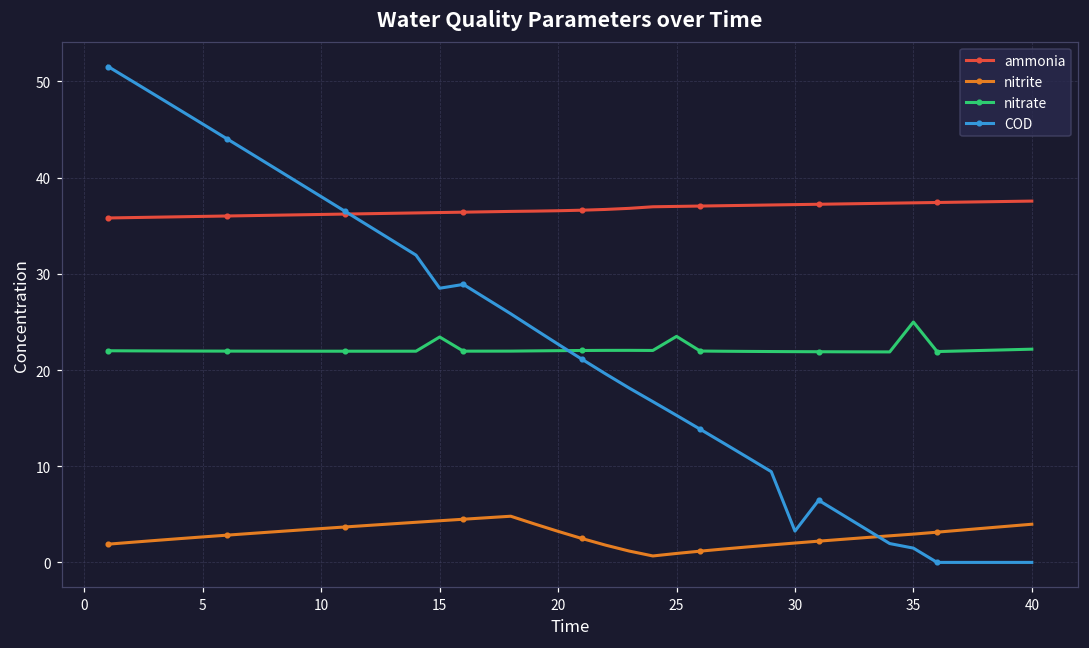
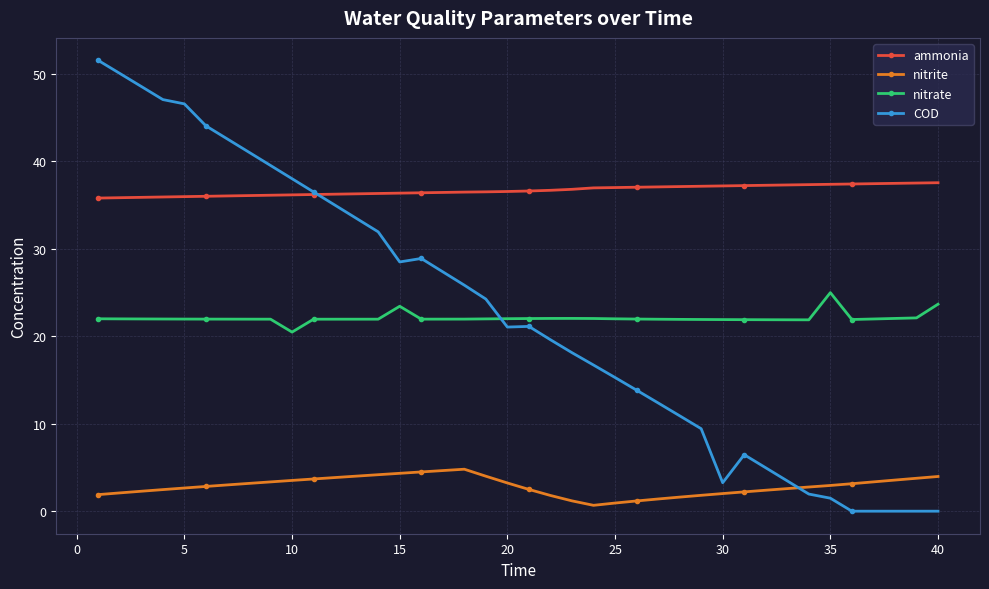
COD, 5: 46 -> 47
nitrate, 10: 22 -> 20
COD, 20: 23 -> 21
nitrate, 25: 24 -> 22
nitrate, 40: 22 -> 24
